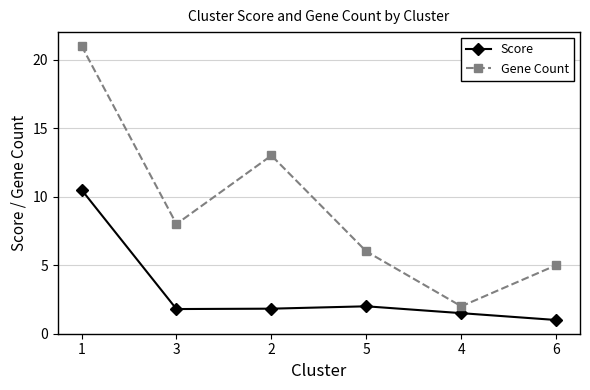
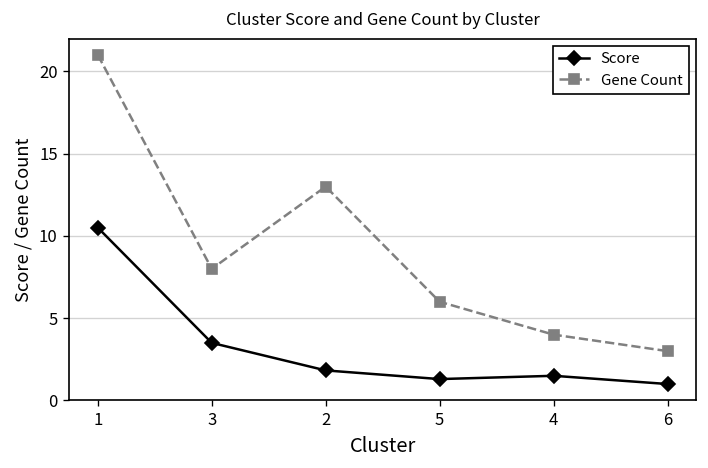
Score, 3: 1.8 -> 3.5
Score, 5: 2.0 -> 1.3
Gene Count, 4: 2 -> 4
Gene Count, 6: 5 -> 3
